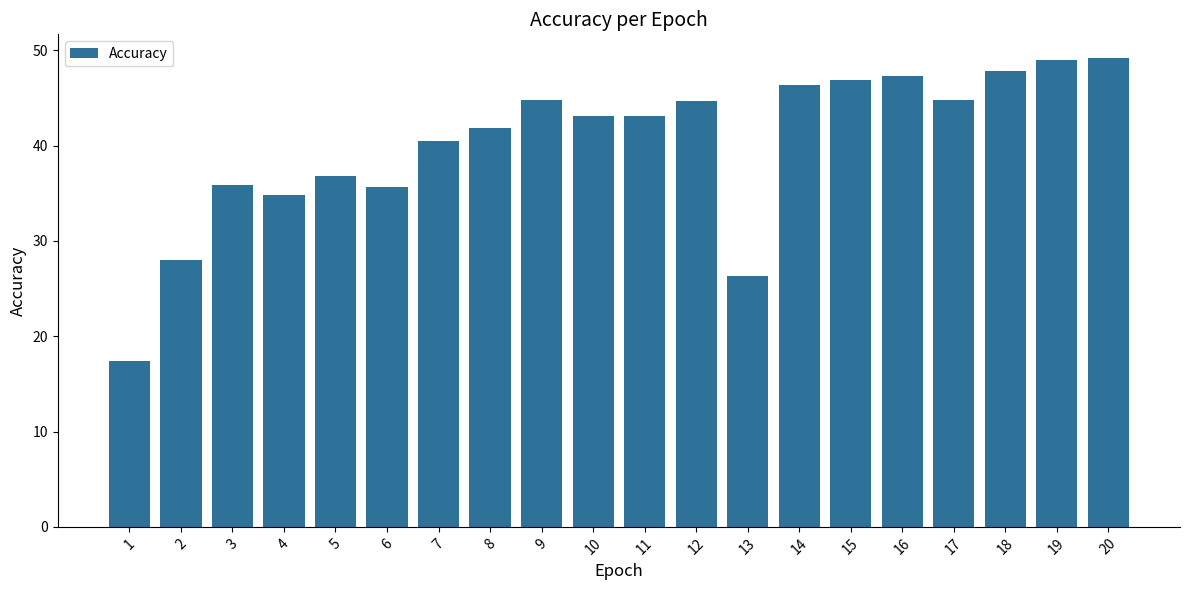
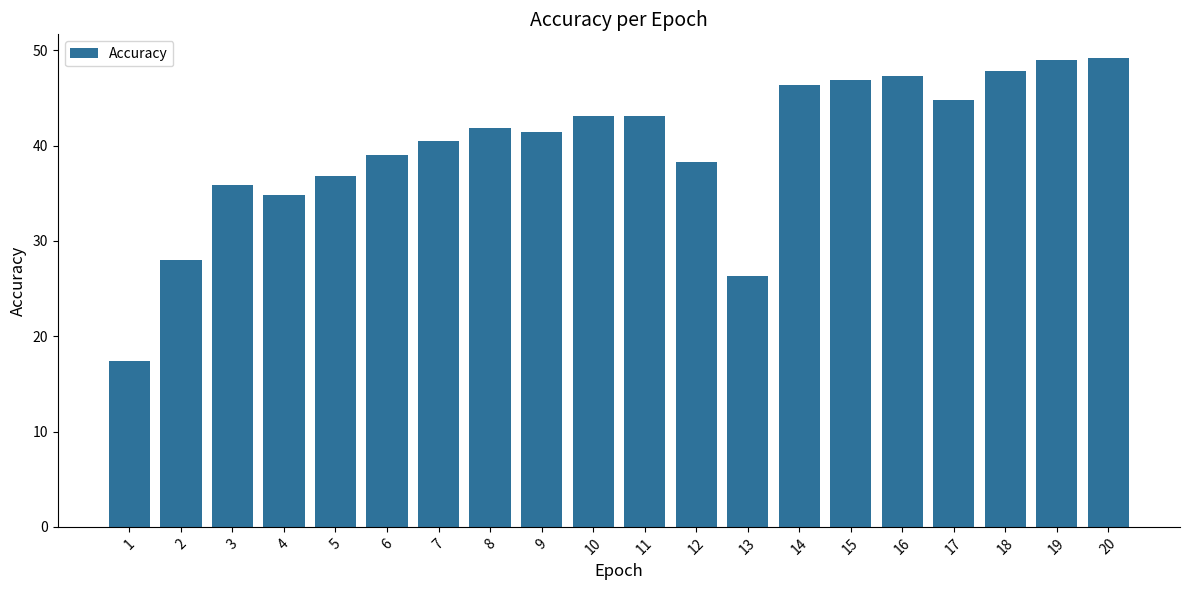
6: 36 -> 39
9: 45 -> 41
12: 45 -> 38
